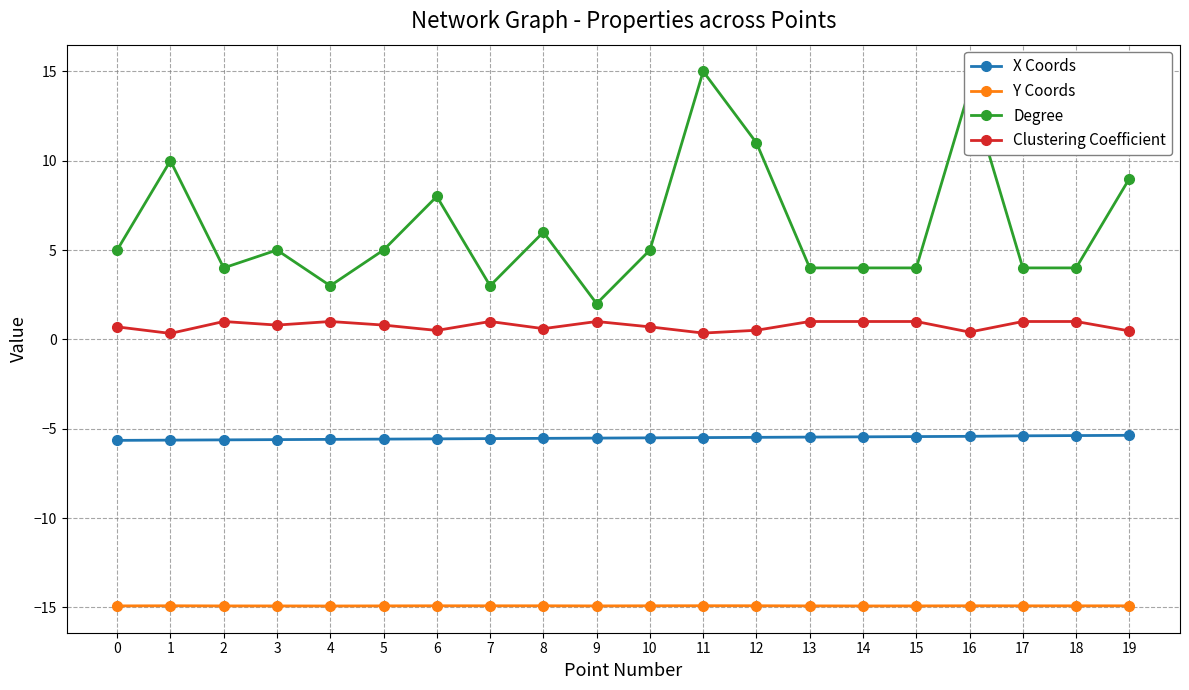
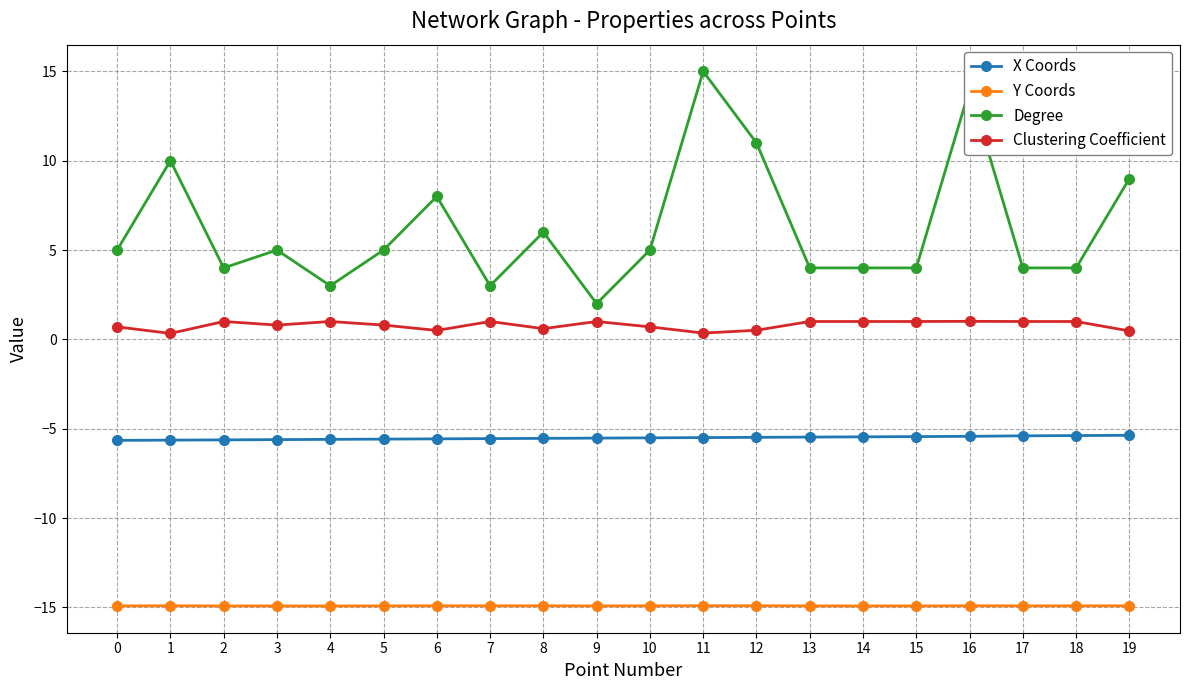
Clustering Coefficient, 16: 0.4 -> 1.0
